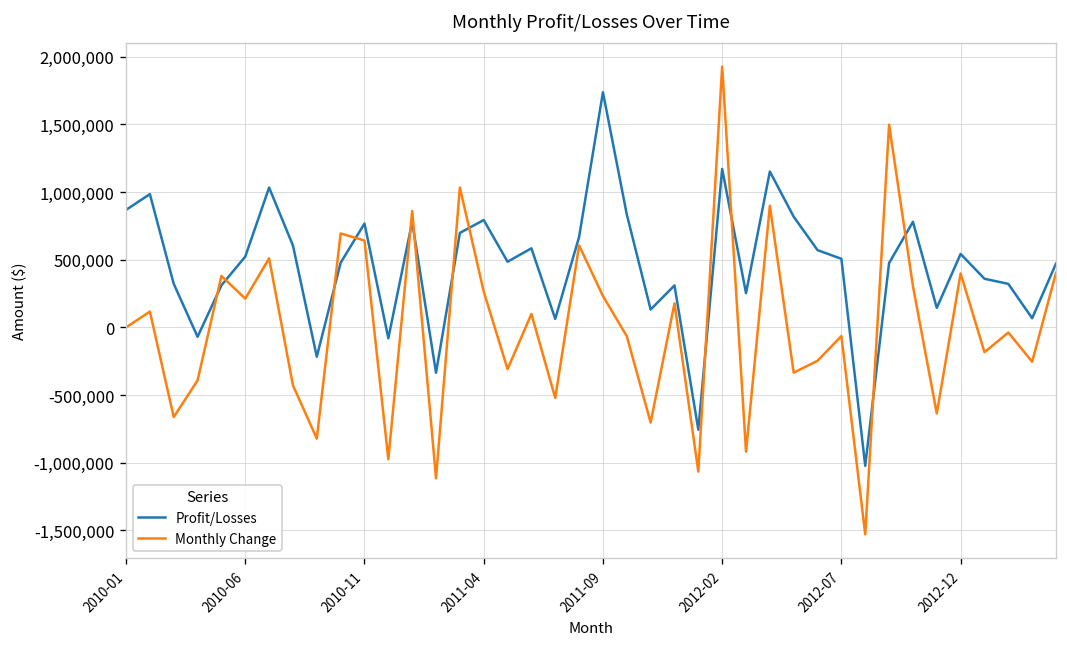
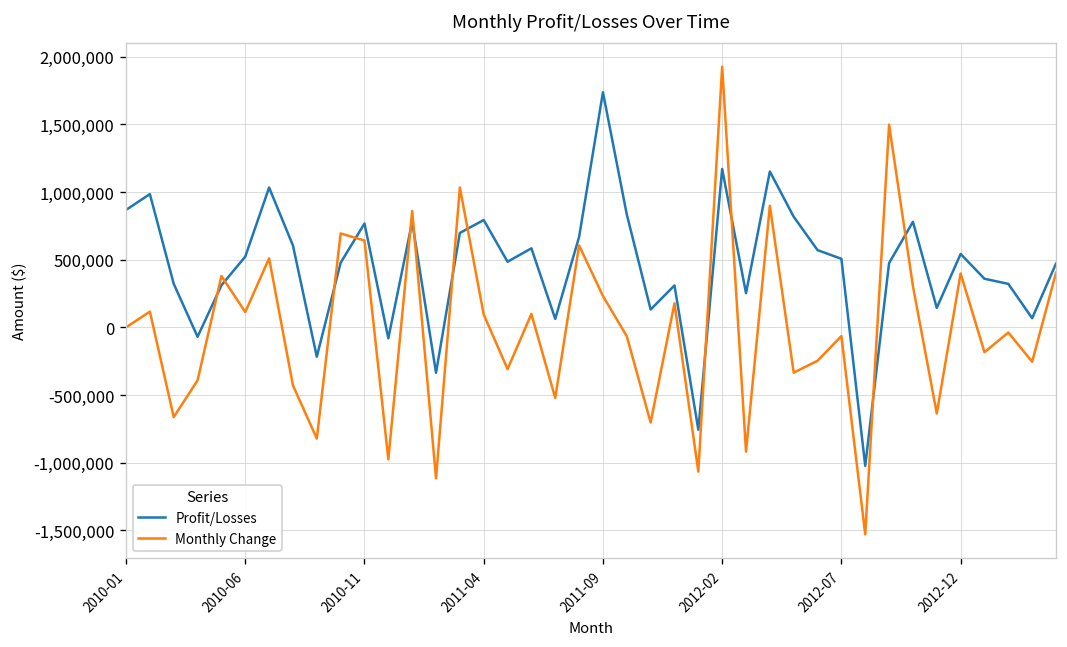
Monthly Change, 2010-06: 210,000 -> 110,000
Monthly Change, 2011-04: 260,000 -> 100,000
